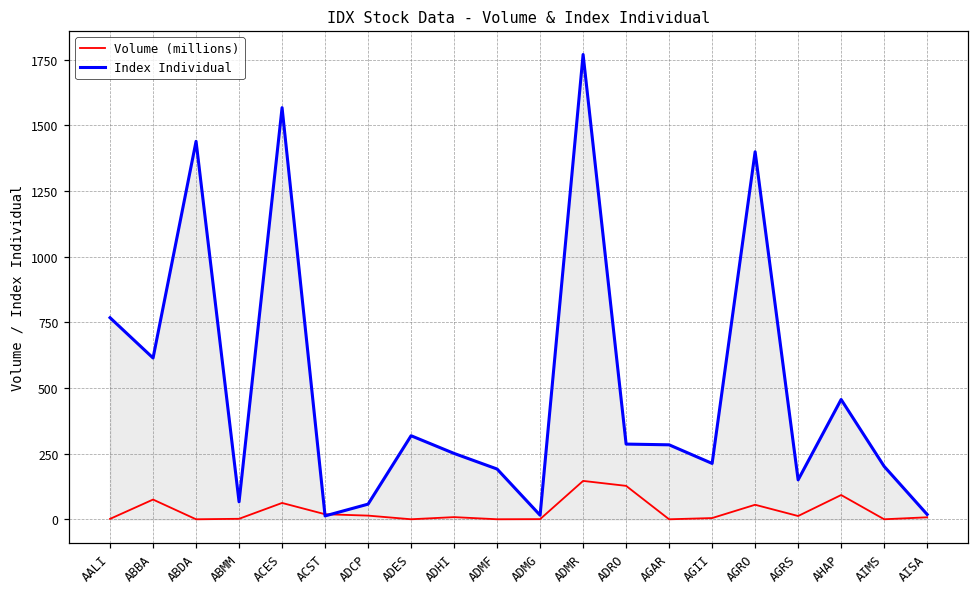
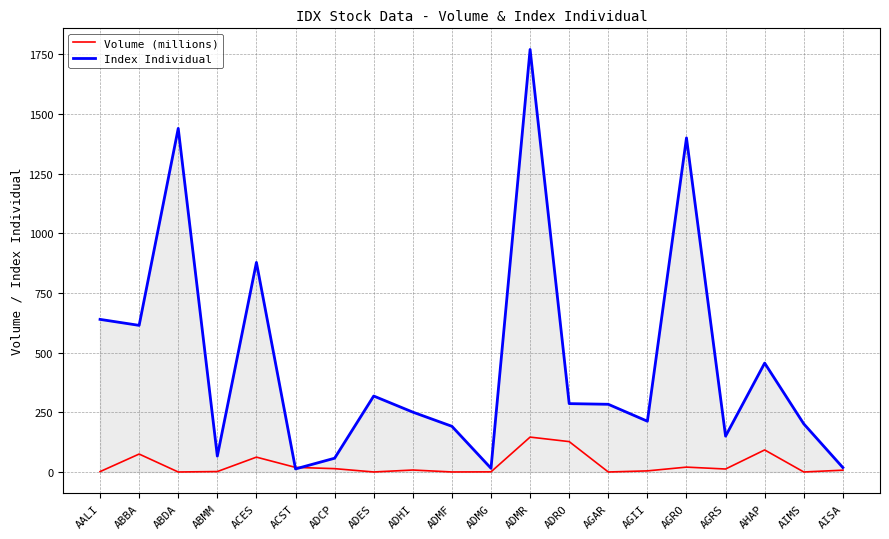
Index Individual, AALI: 770 -> 640
Index Individual, ACES: 1570 -> 880
Volume (millions), AGRO: 60 -> 20
